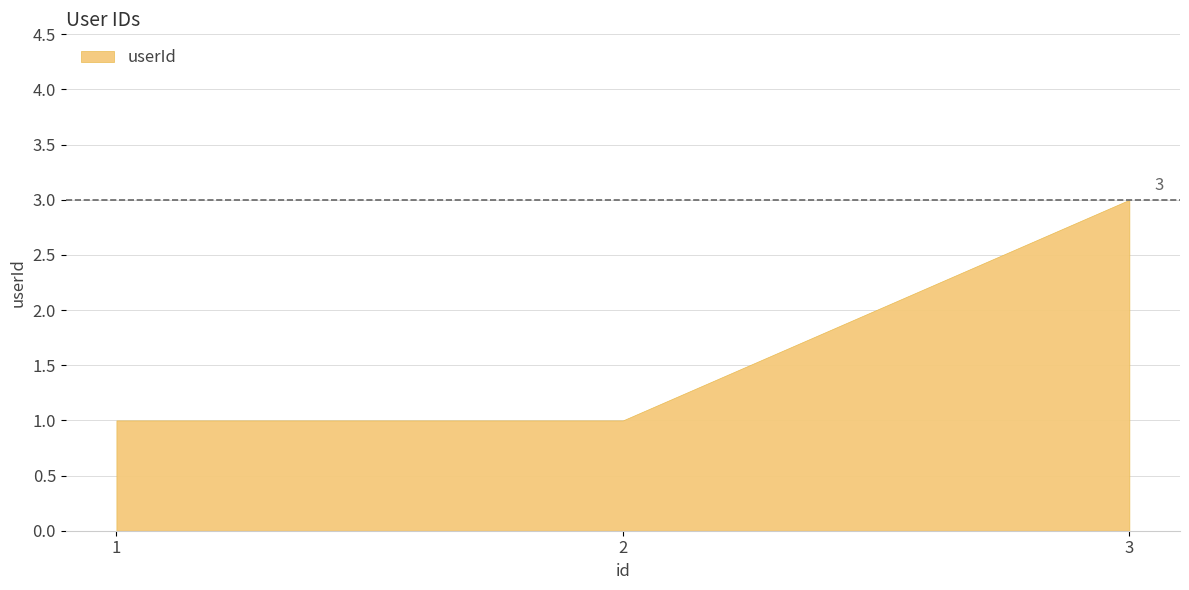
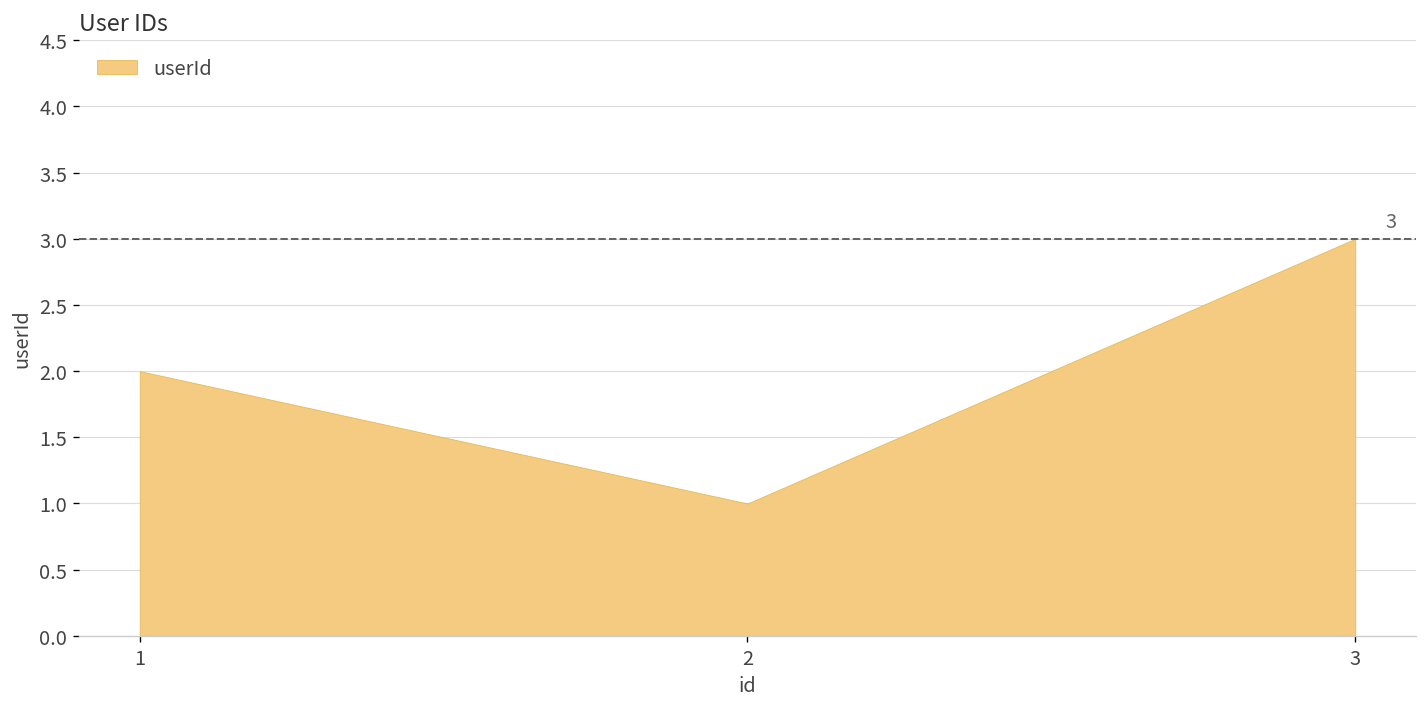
1: 1 -> 2
